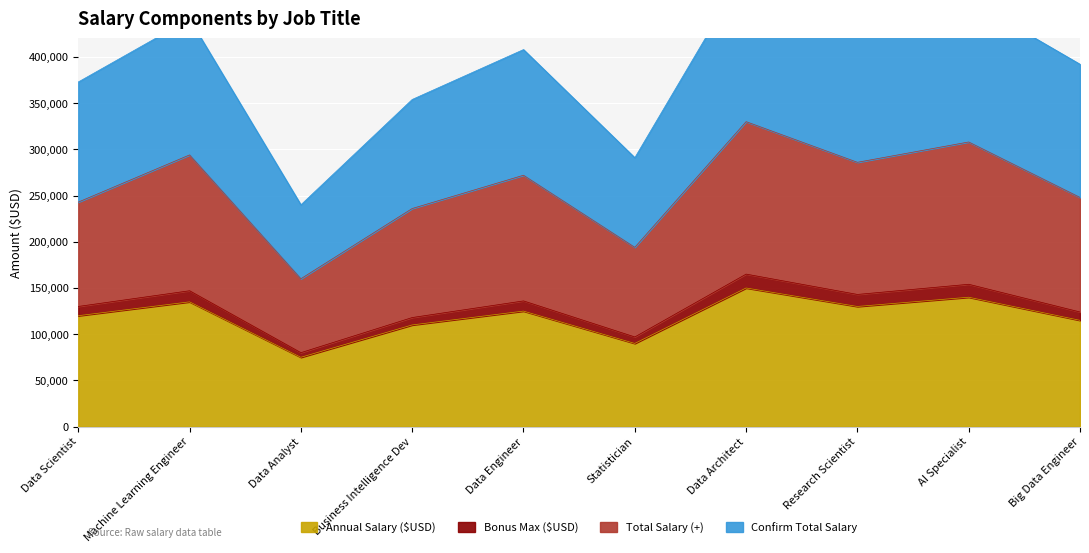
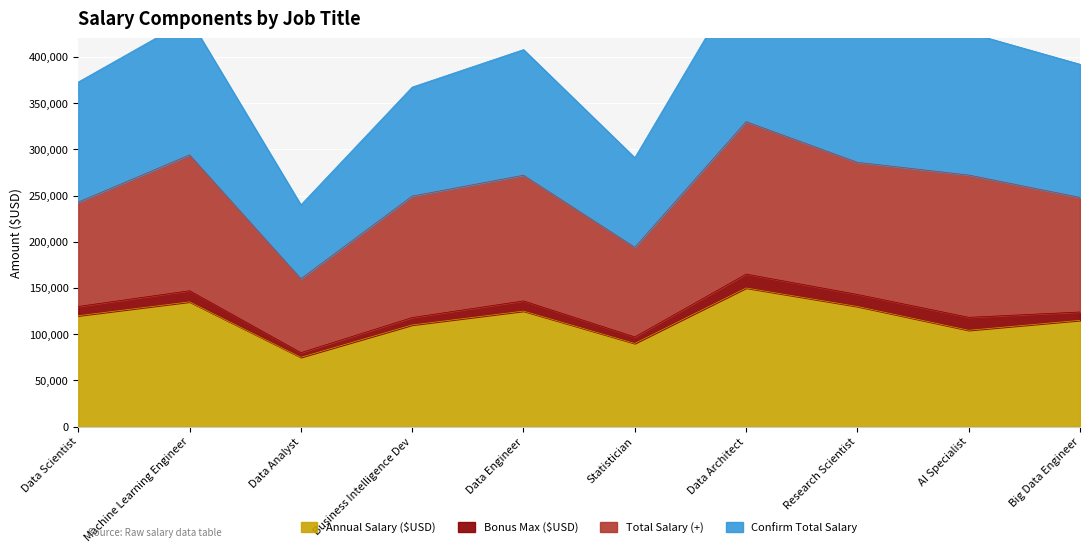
Total Salary (+), Business Intelligence Dev: 120,000 -> 130,000
Annual Salary ($USD), AI Specialist: 140,000 -> 100,000
